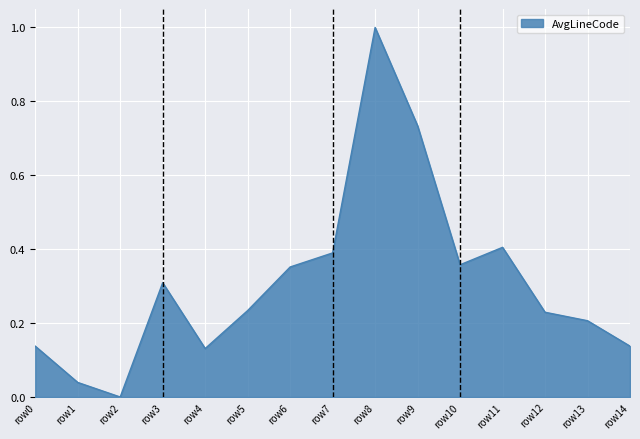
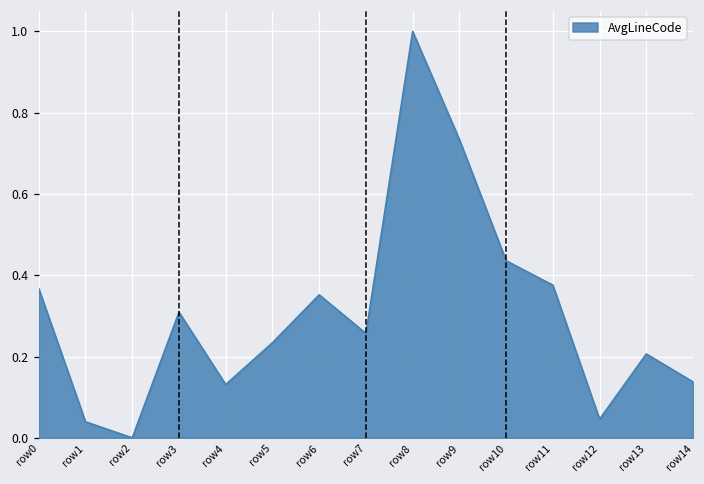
row0: 0.14 -> 0.37
row7: 0.39 -> 0.26
row10: 0.36 -> 0.44
row11: 0.41 -> 0.38
row12: 0.23 -> 0.05
